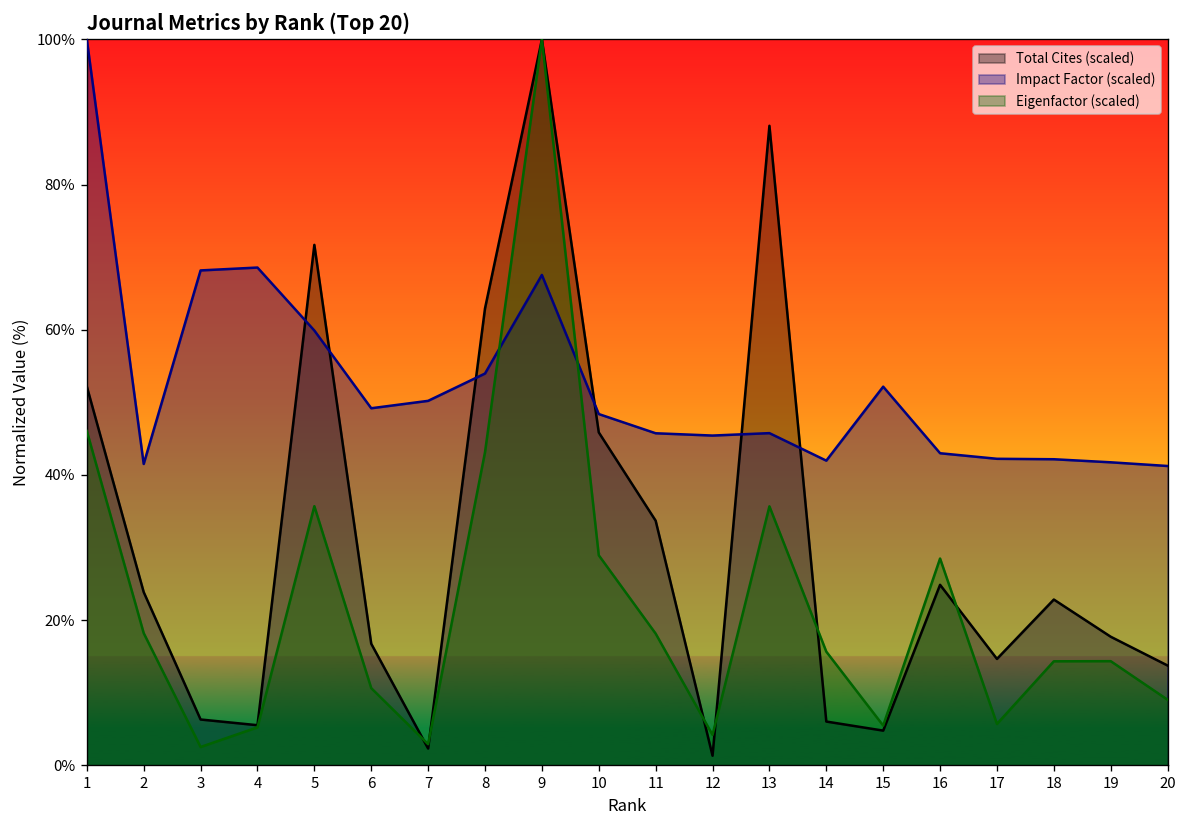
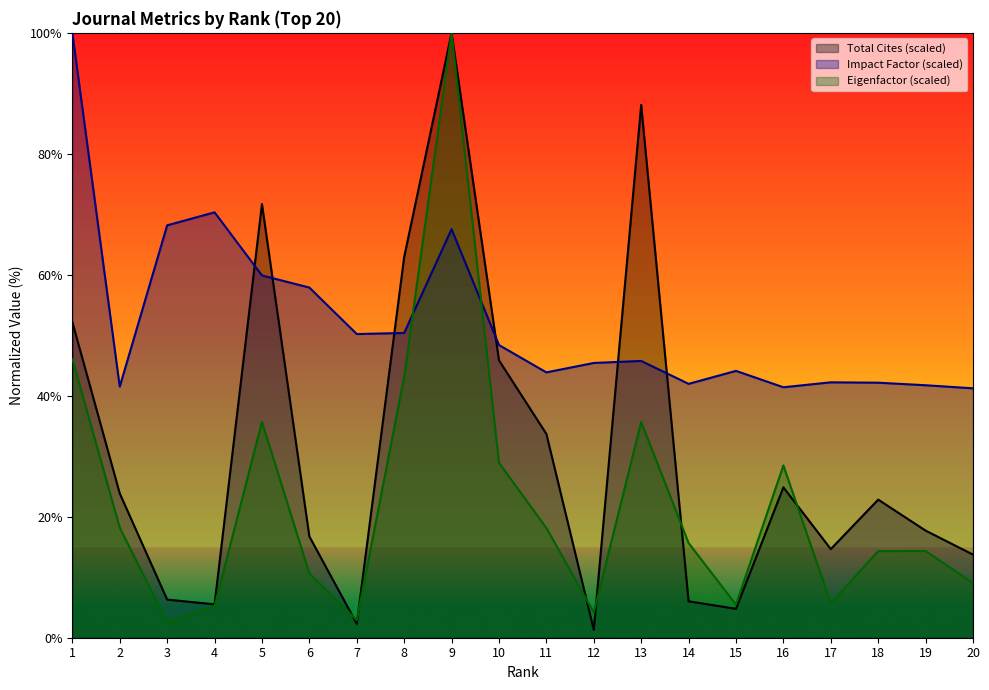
Impact Factor (scaled), 4: 69% -> 70%
Impact Factor (scaled), 6: 49% -> 58%
Impact Factor (scaled), 8: 54% -> 50%
Impact Factor (scaled), 11: 46% -> 44%
Impact Factor (scaled), 15: 52% -> 44%
Impact Factor (scaled), 16: 43% -> 41%
